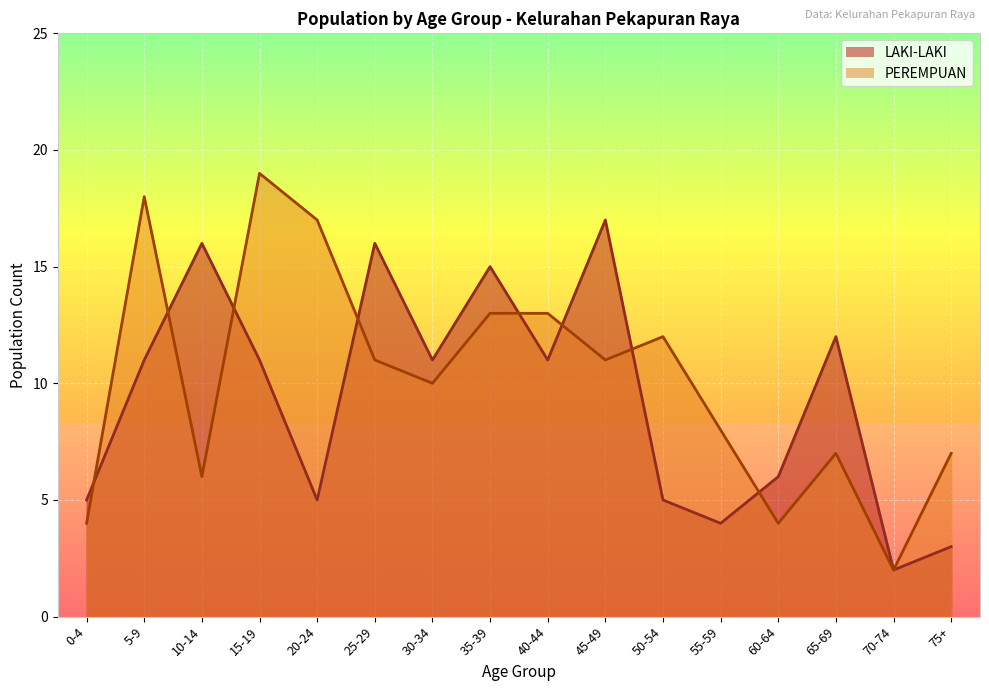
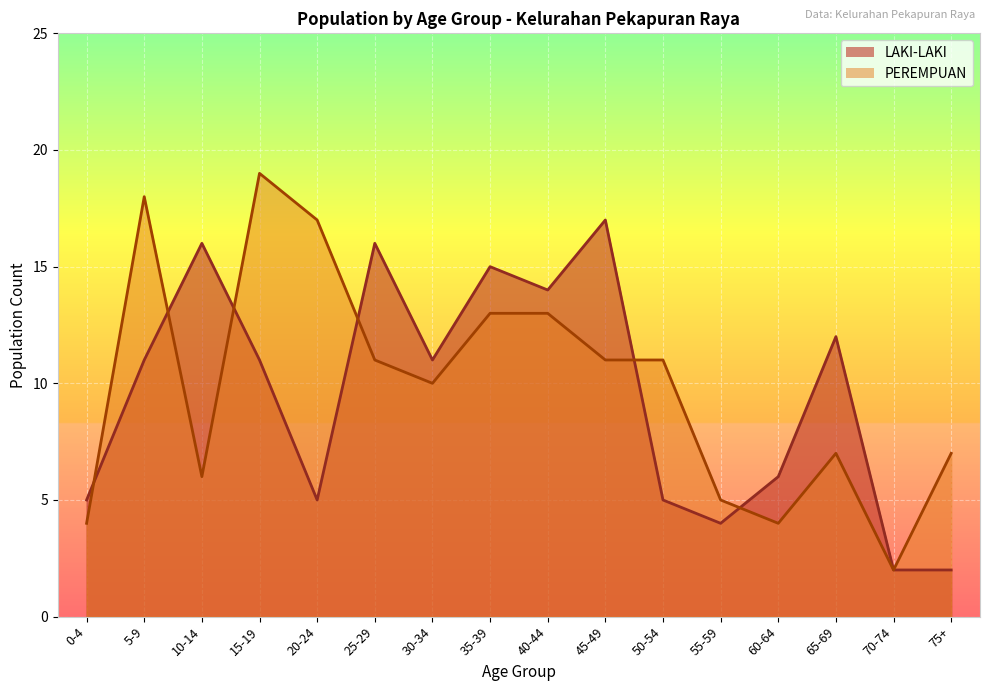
LAKI-LAKI, 40-44: 11 -> 14
PEREMPUAN, 50-54: 12 -> 11
PEREMPUAN, 55-59: 8 -> 5
LAKI-LAKI, 75+: 3 -> 2
